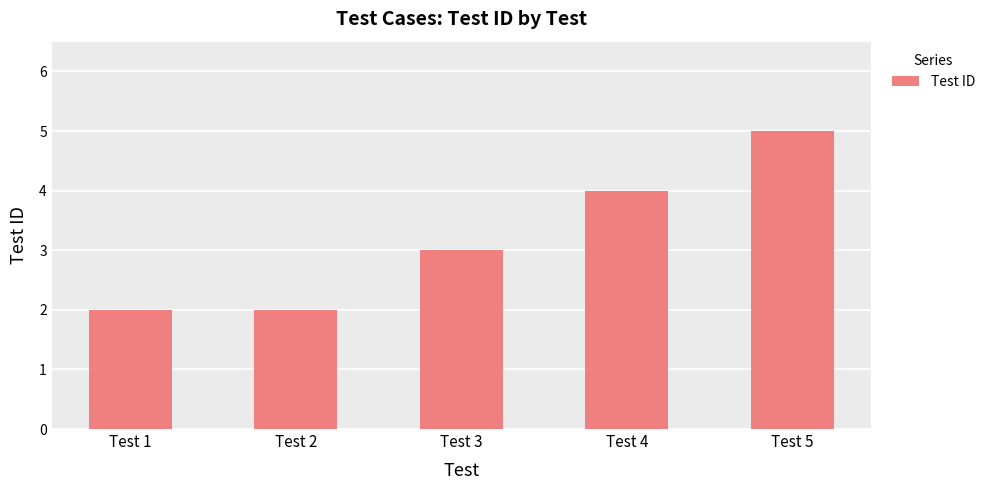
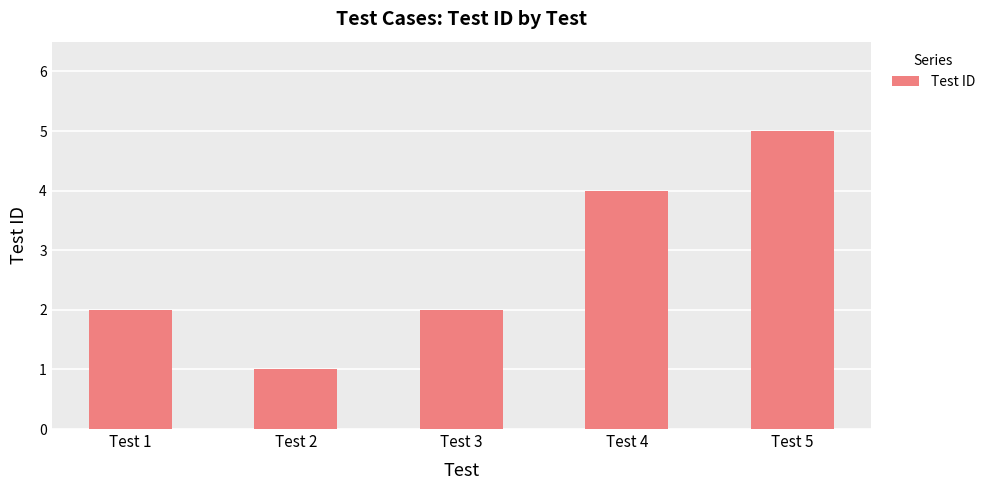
Test 2: 2 -> 1
Test 3: 3 -> 2
